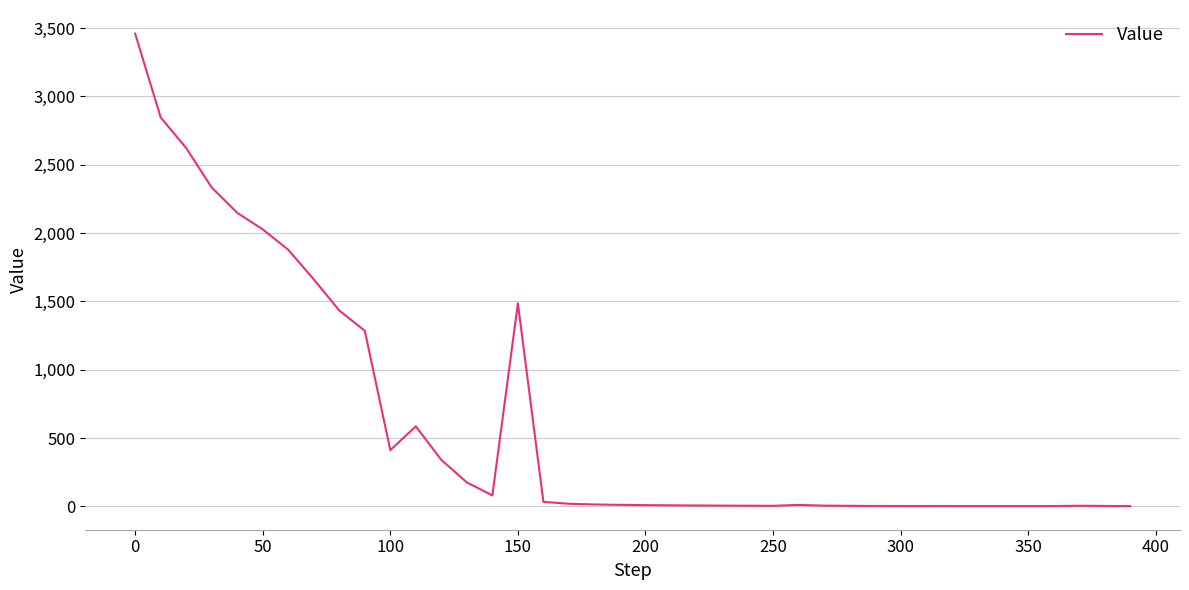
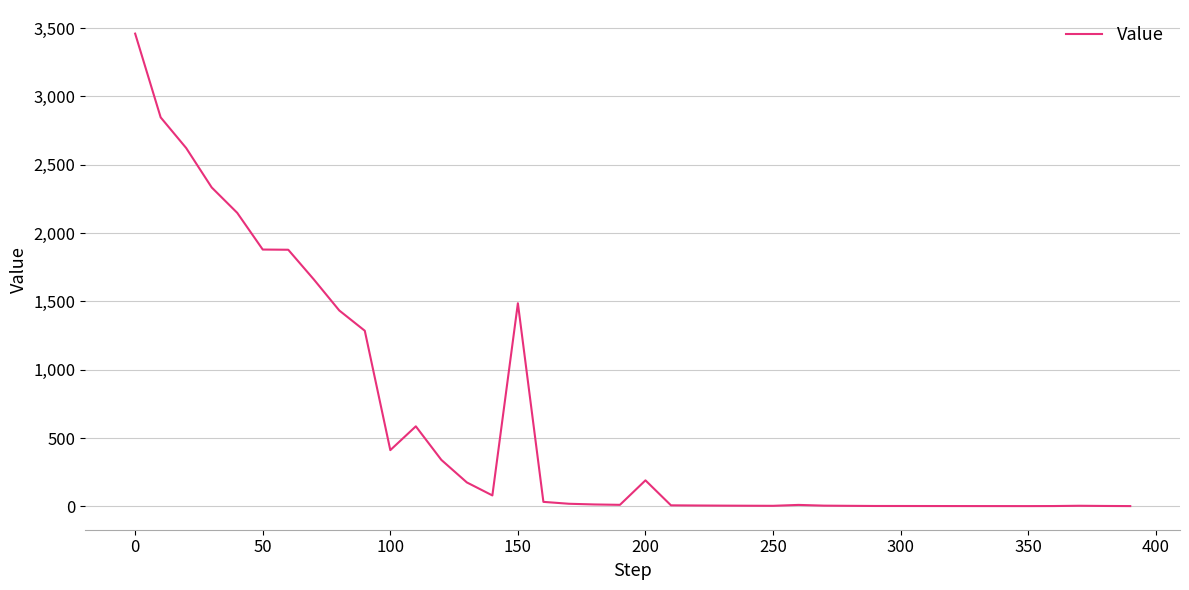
50: 2,030 -> 1,880
200: 10 -> 190
